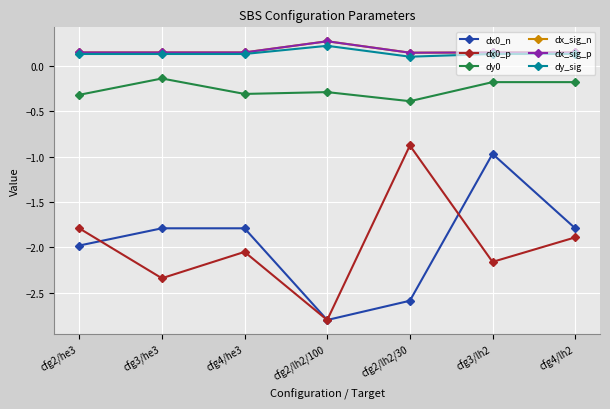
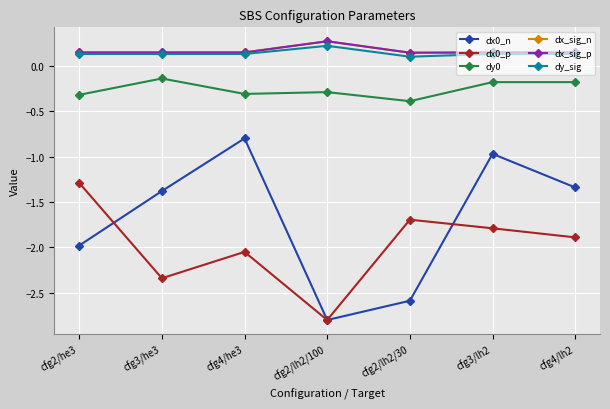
dx0_p, cfg2/he3: -1.8 -> -1.3
dx0_n, cfg3/he3: -1.8 -> -1.4
dx0_n, cfg4/he3: -1.8 -> -0.8
dx0_p, cfg2/lh2/30: -0.9 -> -1.7
dx0_p, cfg3/lh2: -2.2 -> -1.8
dx0_n, cfg4/lh2: -1.8 -> -1.3
